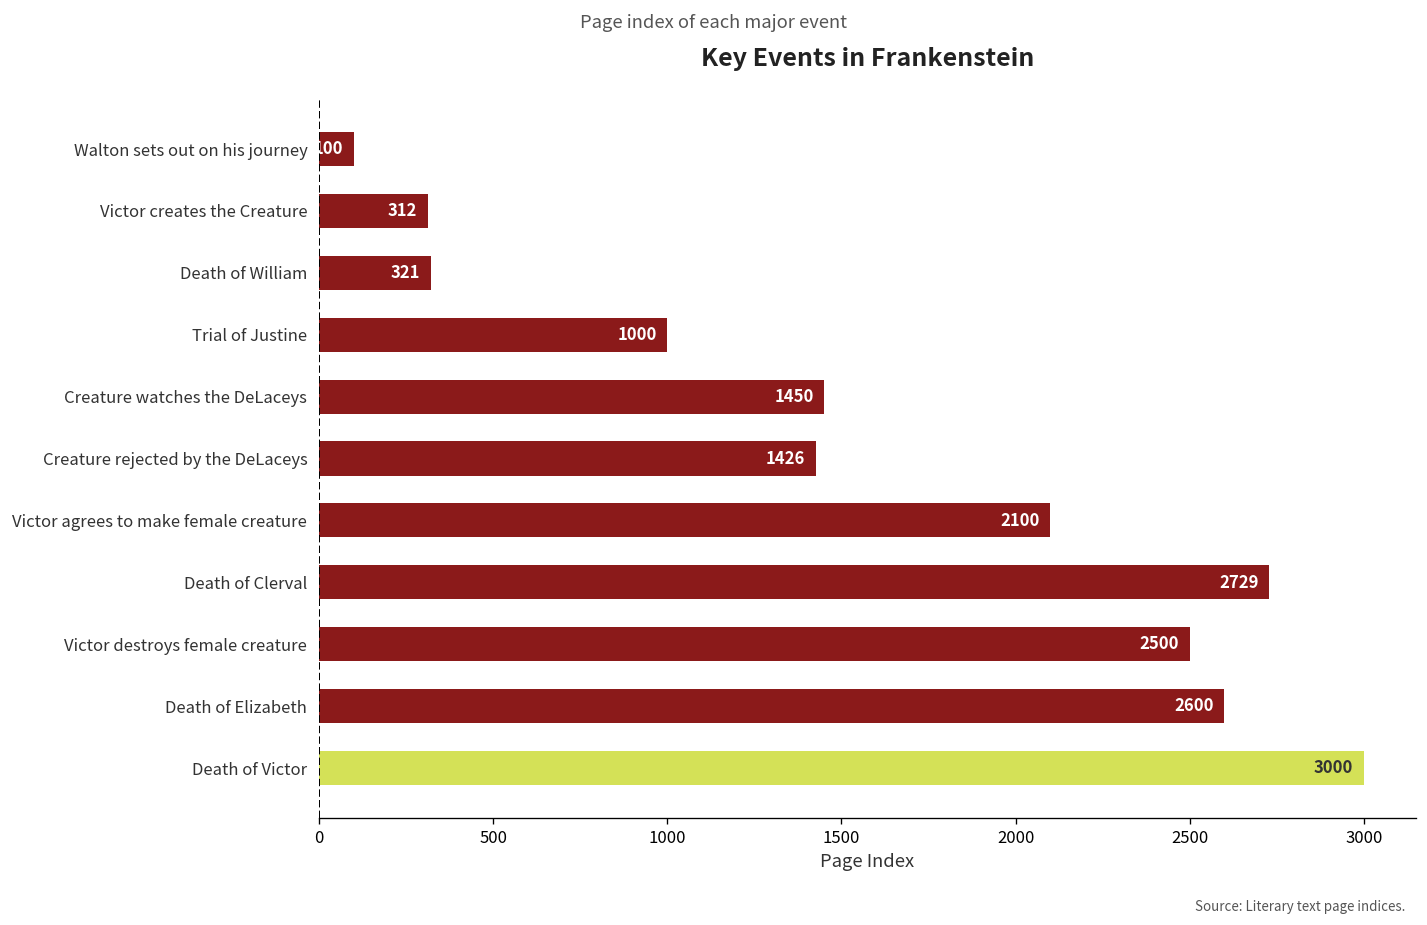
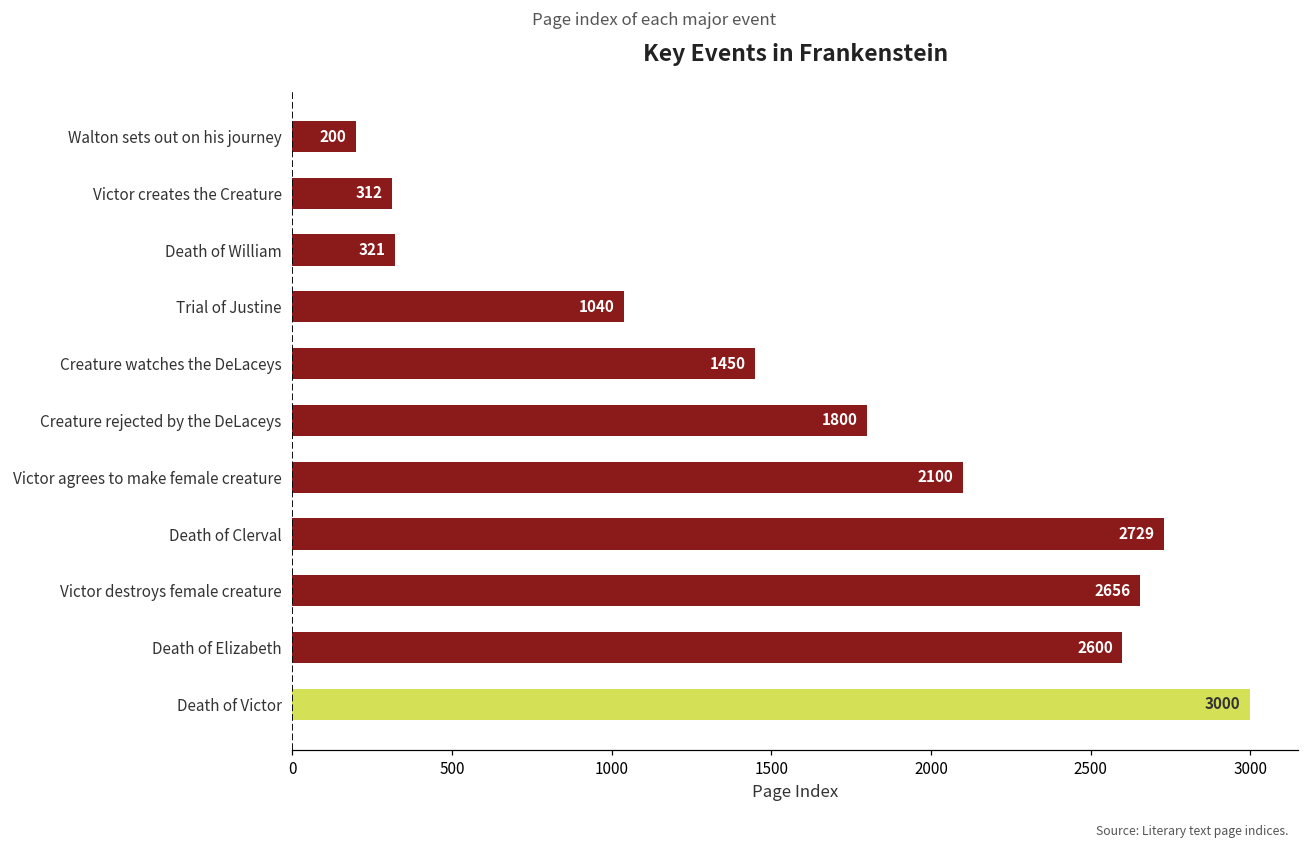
Walton sets out on his journey: 100 -> 200
Trial of Justine: 1000 -> 1040
Creature rejected by the DeLaceys: 1426 -> 1800
Victor destroys female creature: 2500 -> 2656
